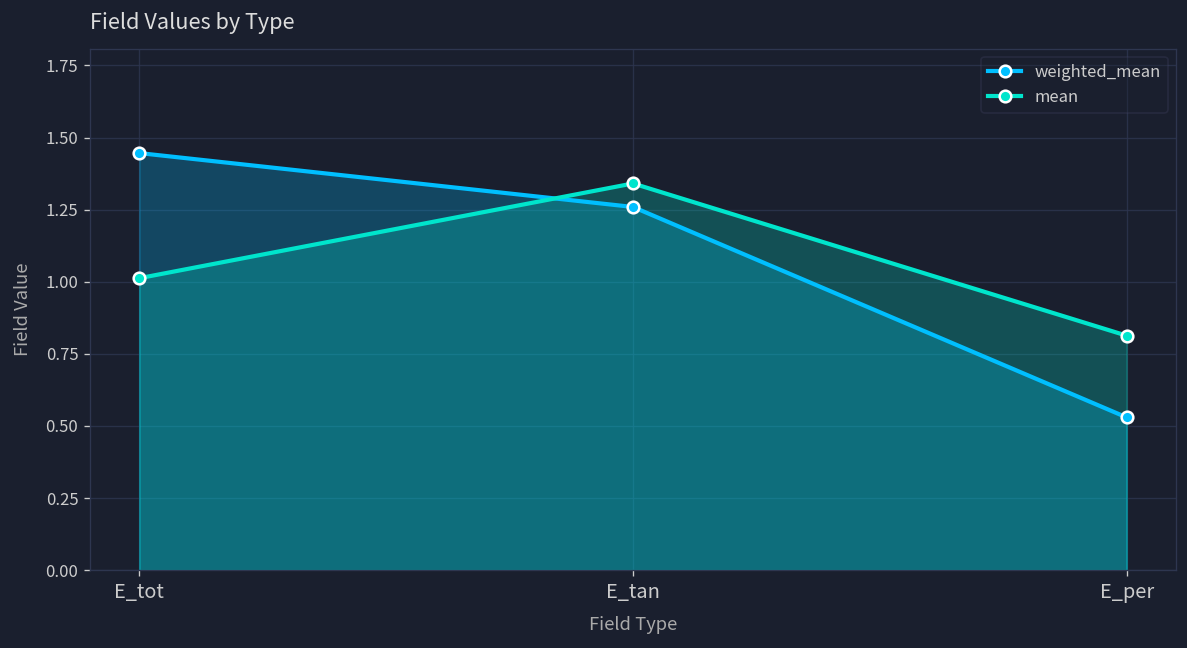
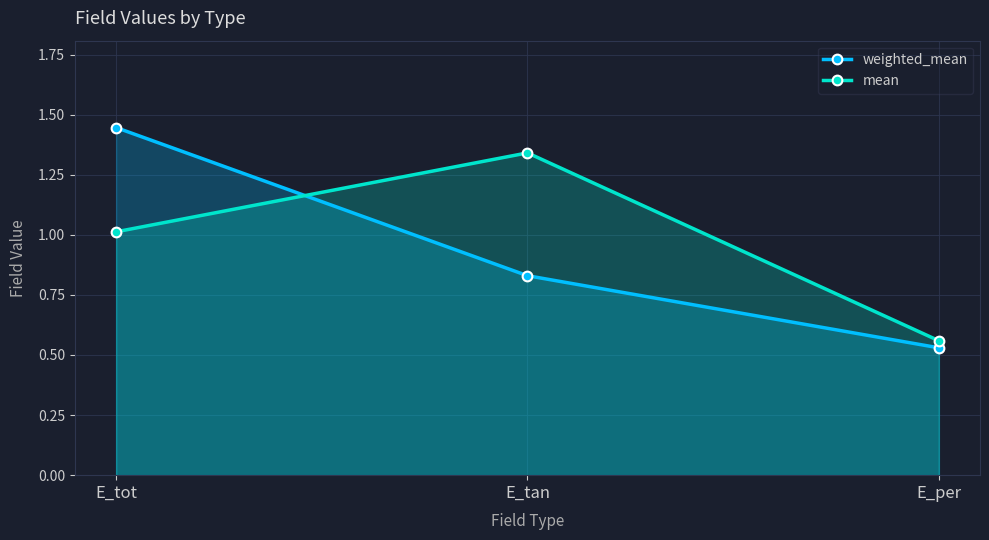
weighted_mean, E_tan: 1.26 -> 0.83
mean, E_per: 0.81 -> 0.56
